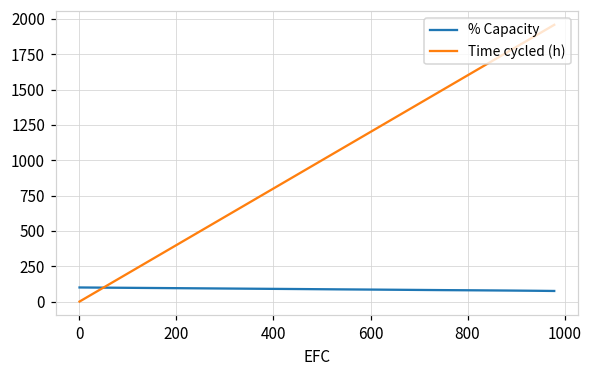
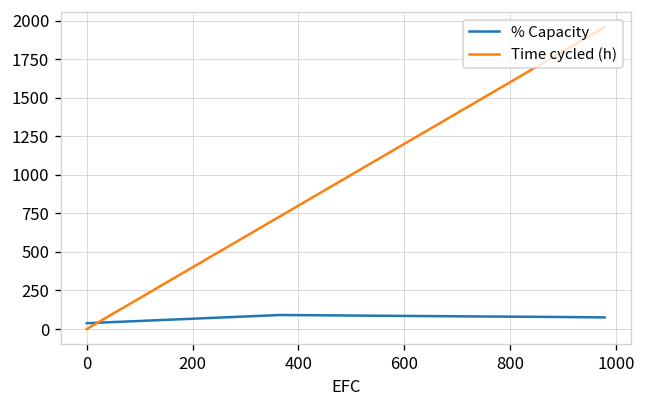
% Capacity, 0: 100 -> 40
